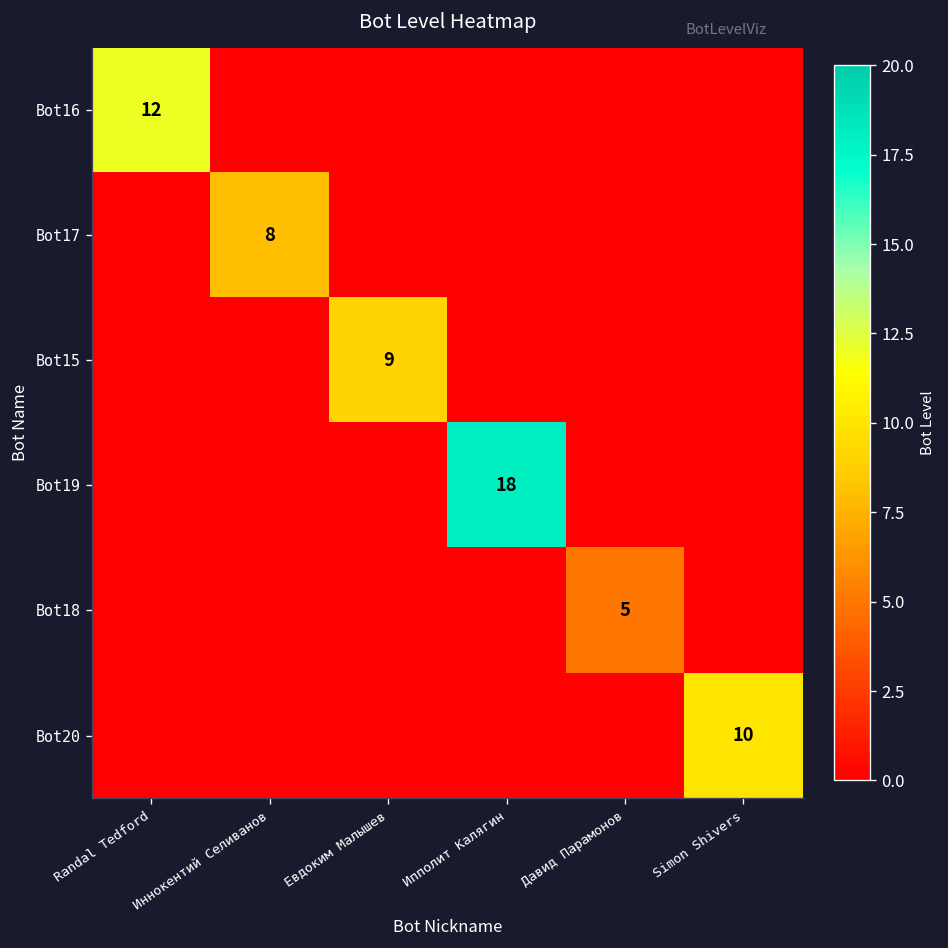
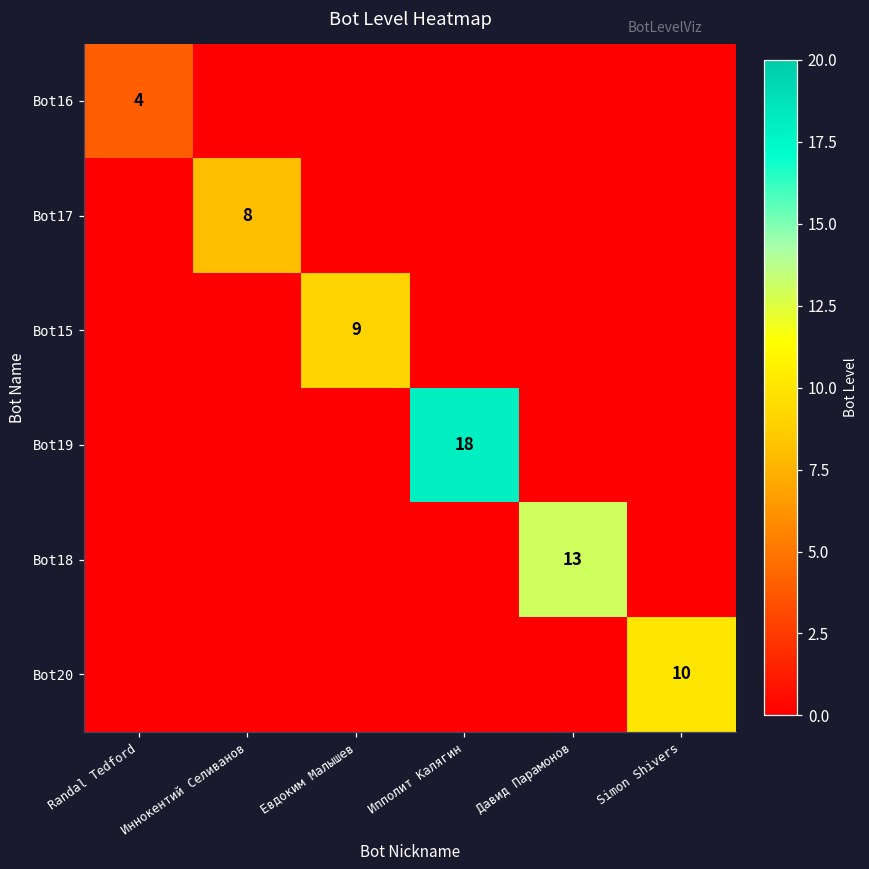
Bot16, Randal Tedford: 12 -> 4
Bot18, Давид Парамонов: 5 -> 13
